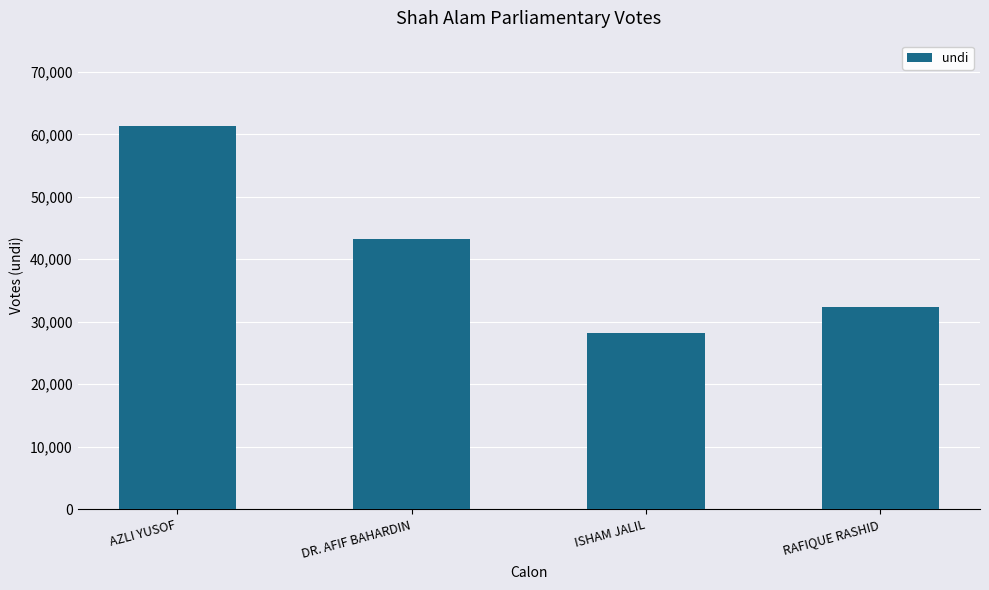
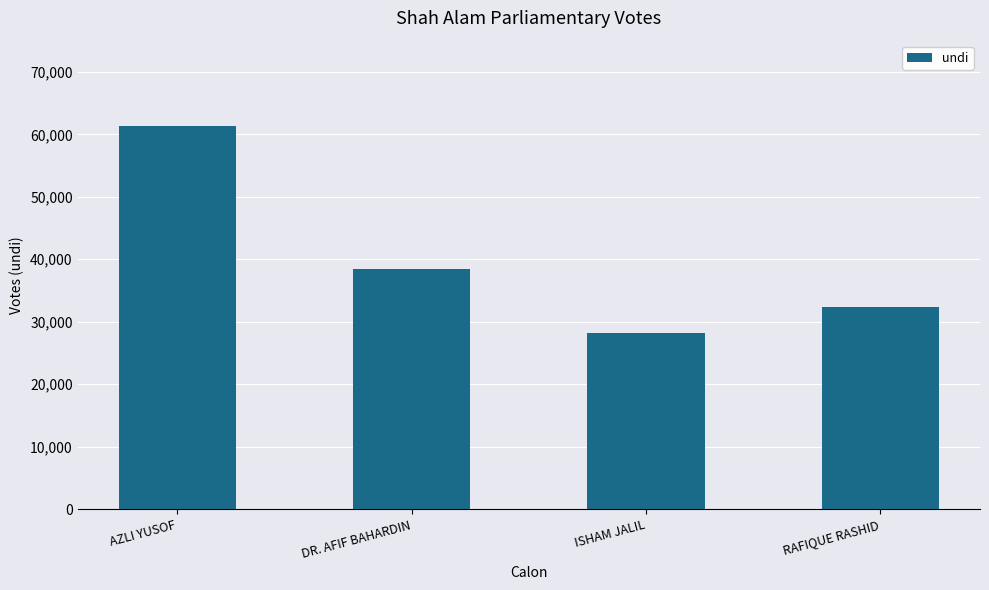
DR. AFIF BAHARDIN: 43,000 -> 38,000
